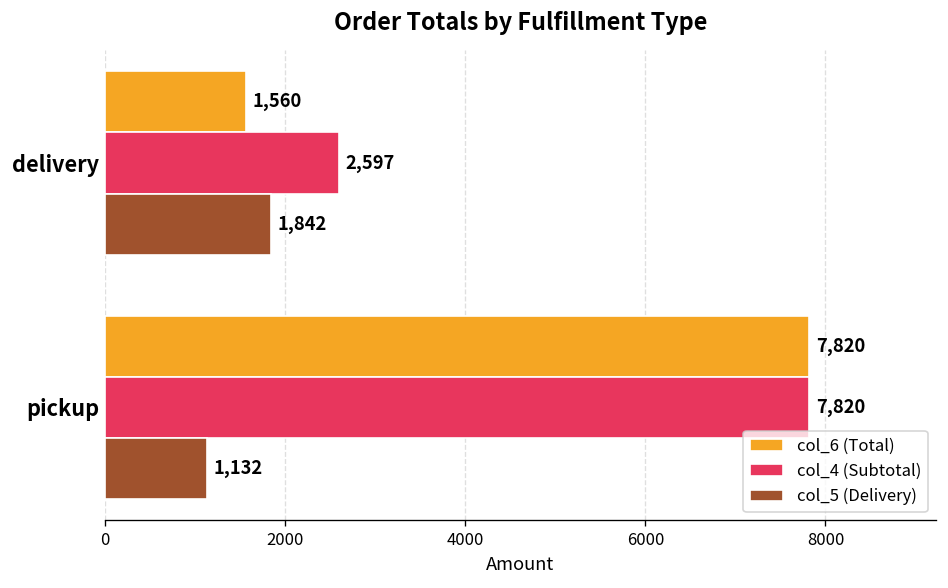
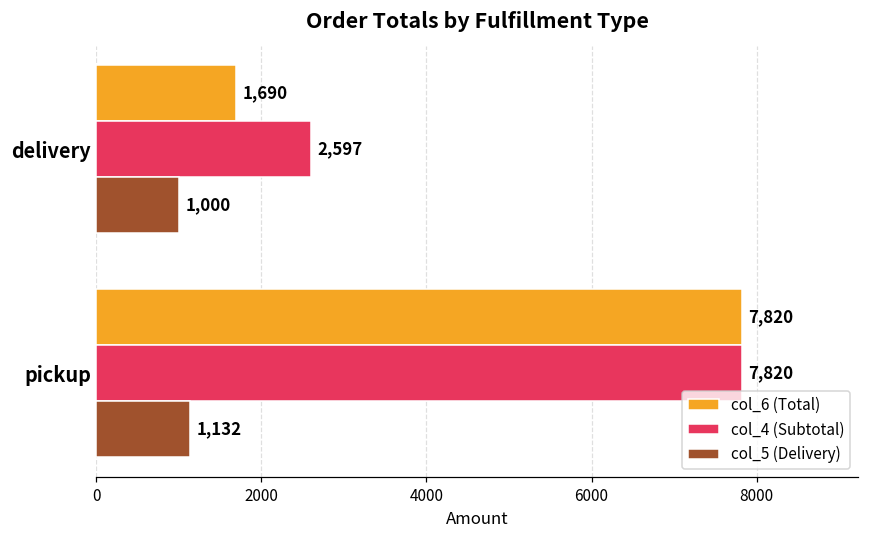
col_6 (Total), delivery: 1,560 -> 1,690
col_5 (Delivery), delivery: 1,842 -> 1,000
